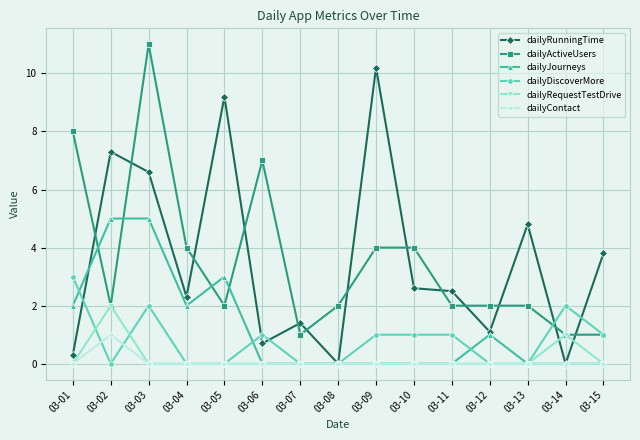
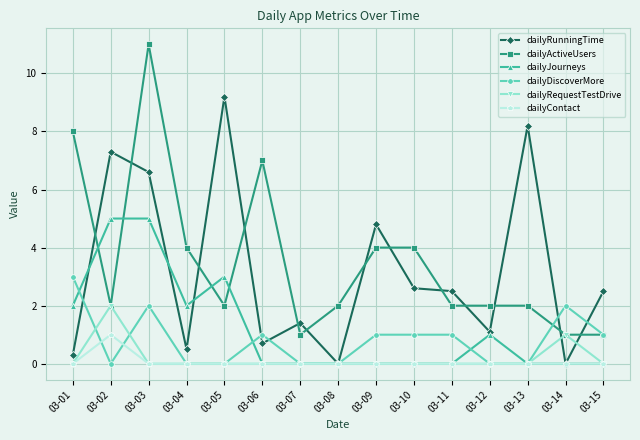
dailyRunningTime, 03-04: 2.3 -> 0.5
dailyRunningTime, 03-09: 10.2 -> 4.8
dailyRunningTime, 03-13: 4.8 -> 8.2
dailyRunningTime, 03-15: 3.8 -> 2.5
